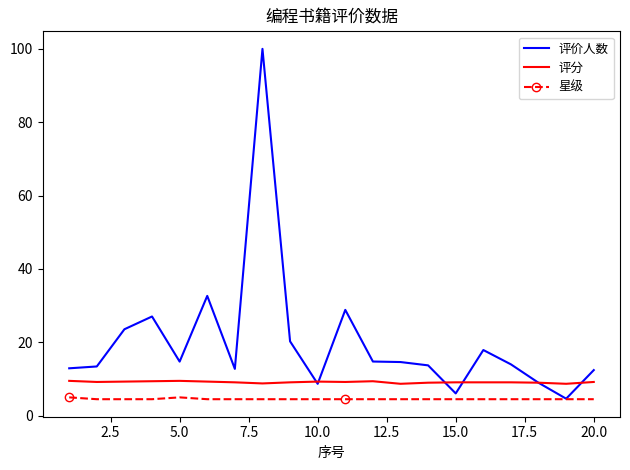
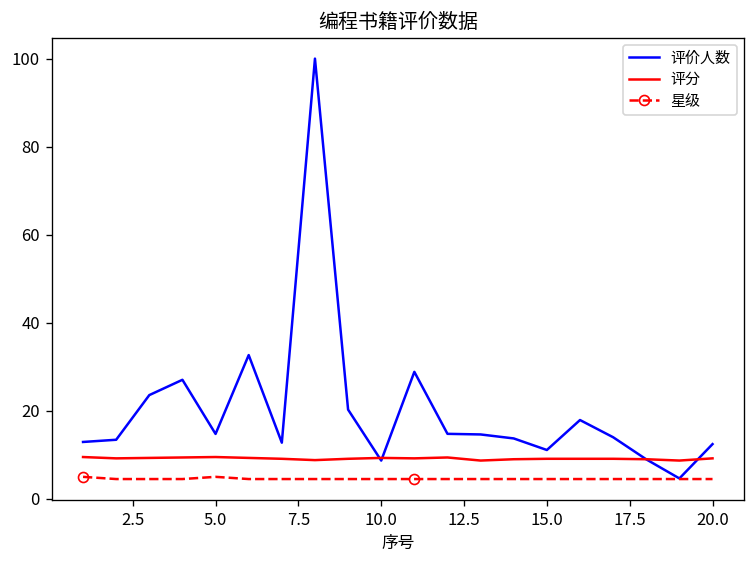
评价人数, 15.0: 6 -> 11
